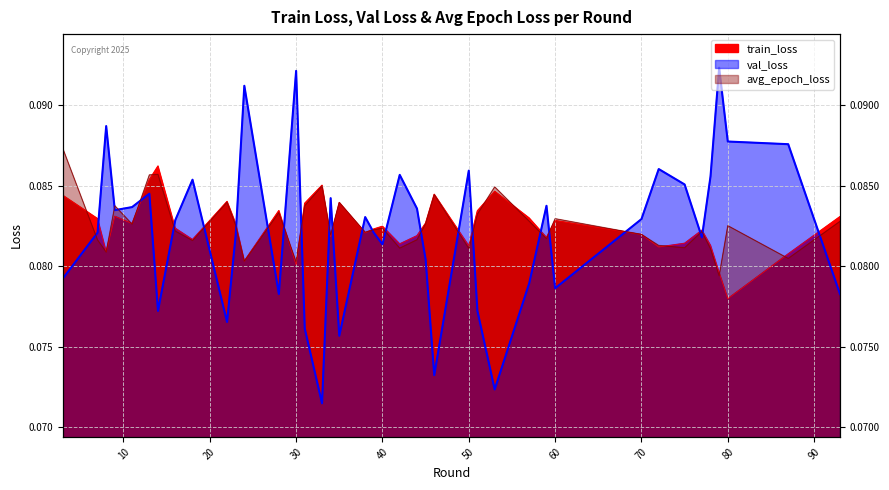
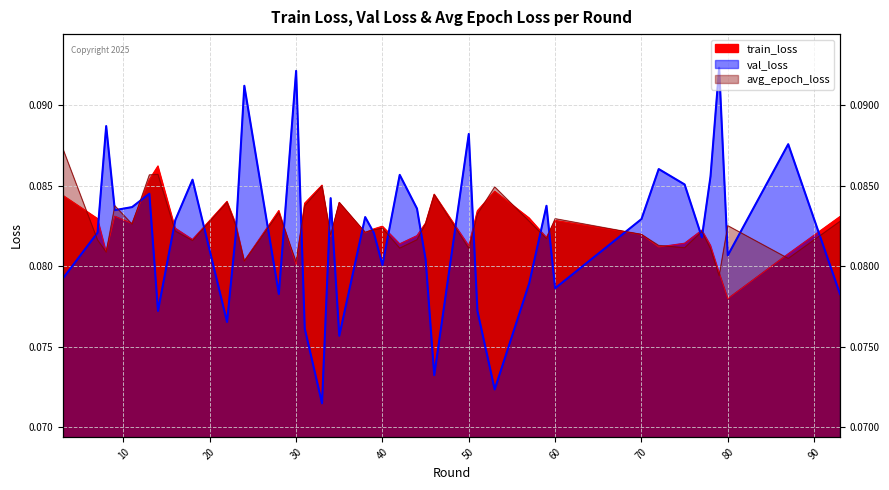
val_loss, 40: 0.0814 -> 0.0801
val_loss, 50: 0.0859 -> 0.0882
val_loss, 80: 0.0878 -> 0.0807
